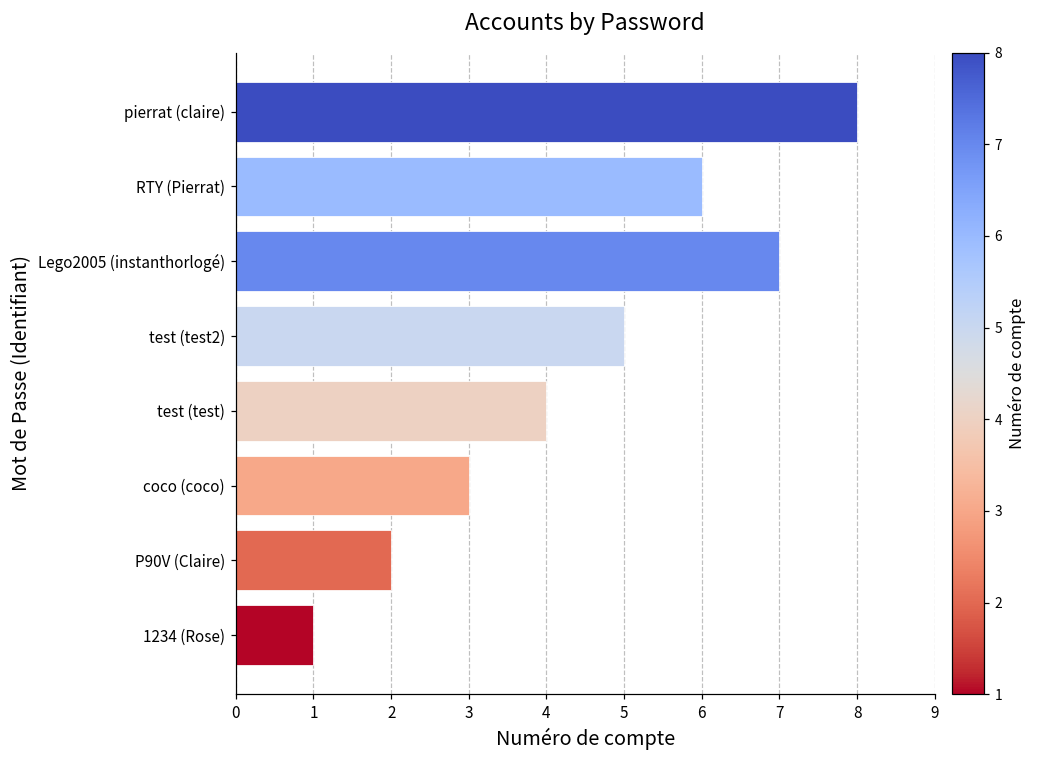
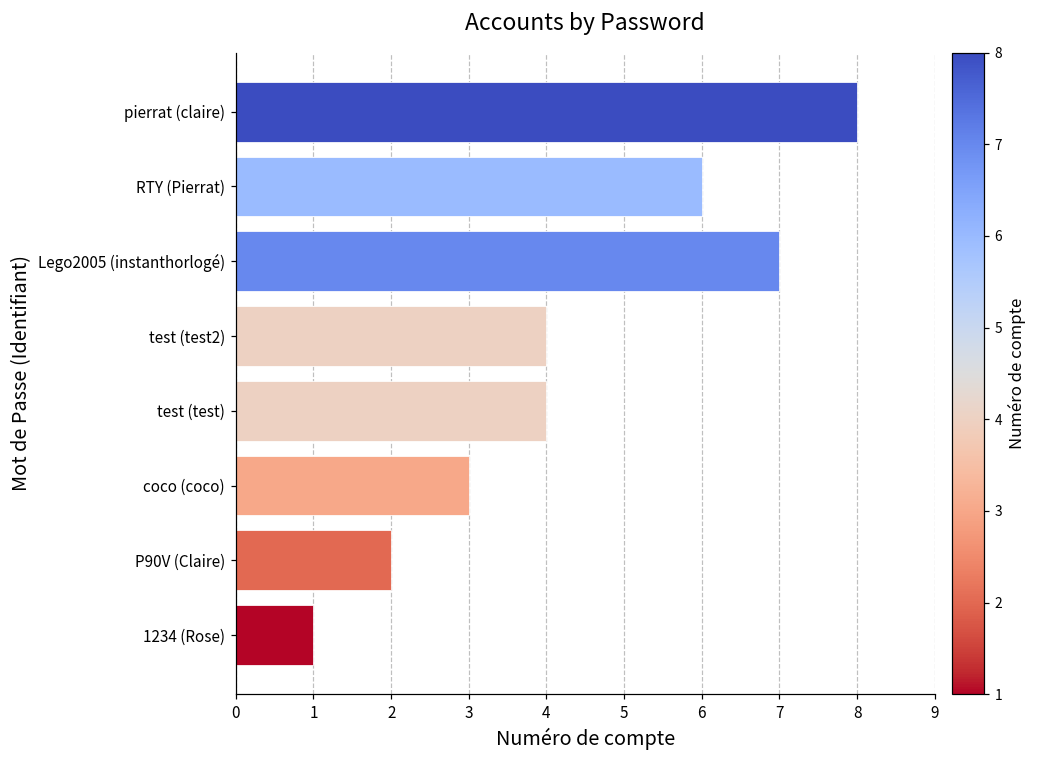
test (test2): 5 -> 4
